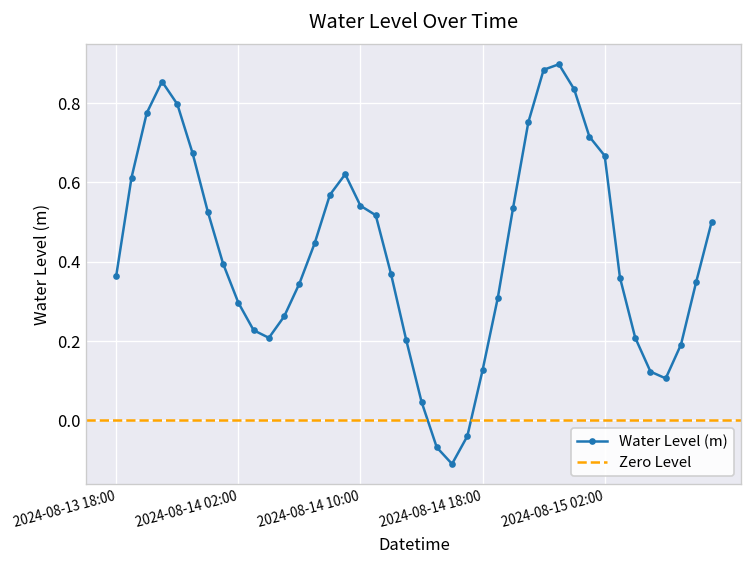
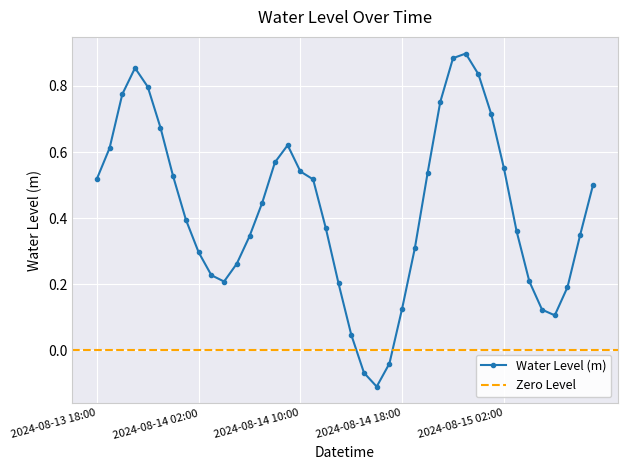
2024-08-13 18:00: 0.37 -> 0.52
2024-08-15 02:00: 0.67 -> 0.55
